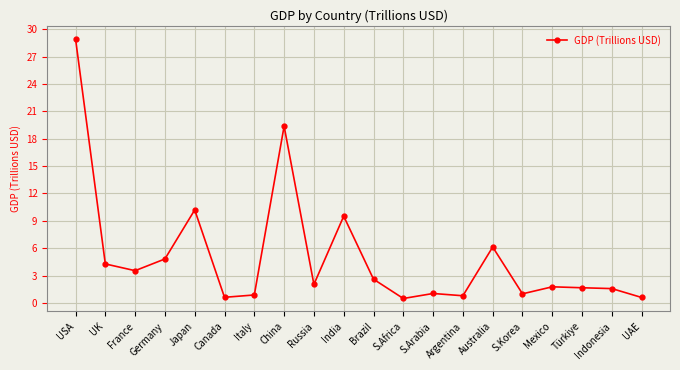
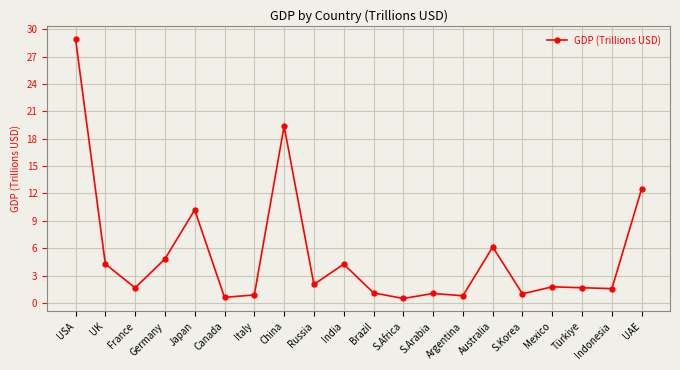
France: 4 -> 2
India: 10 -> 4
Brazil: 3 -> 1
UAE: 1 -> 13
